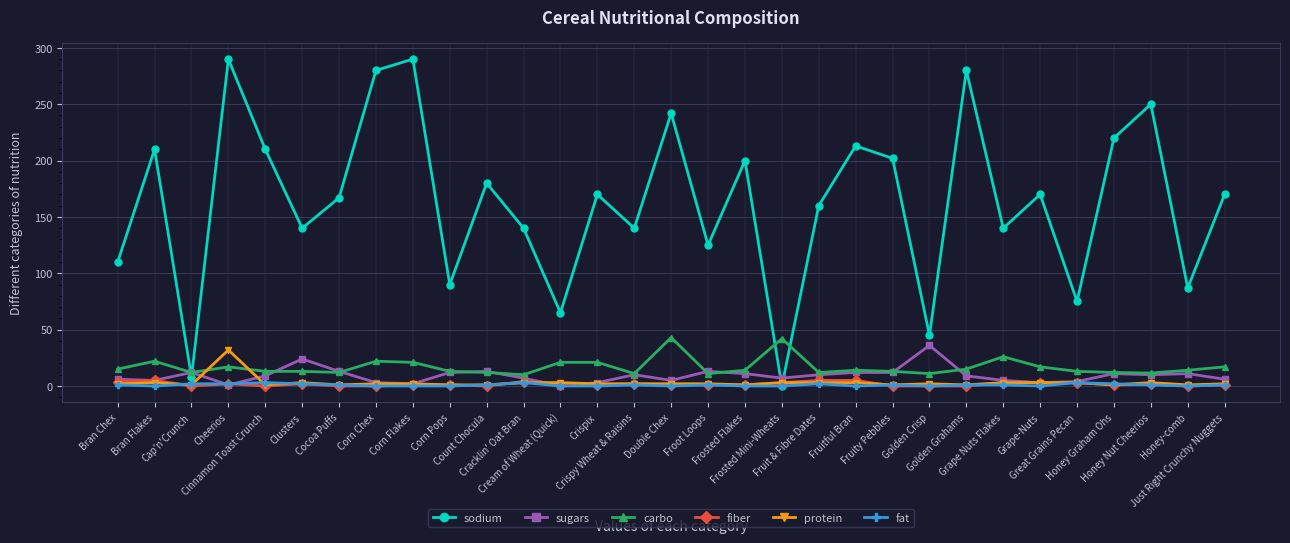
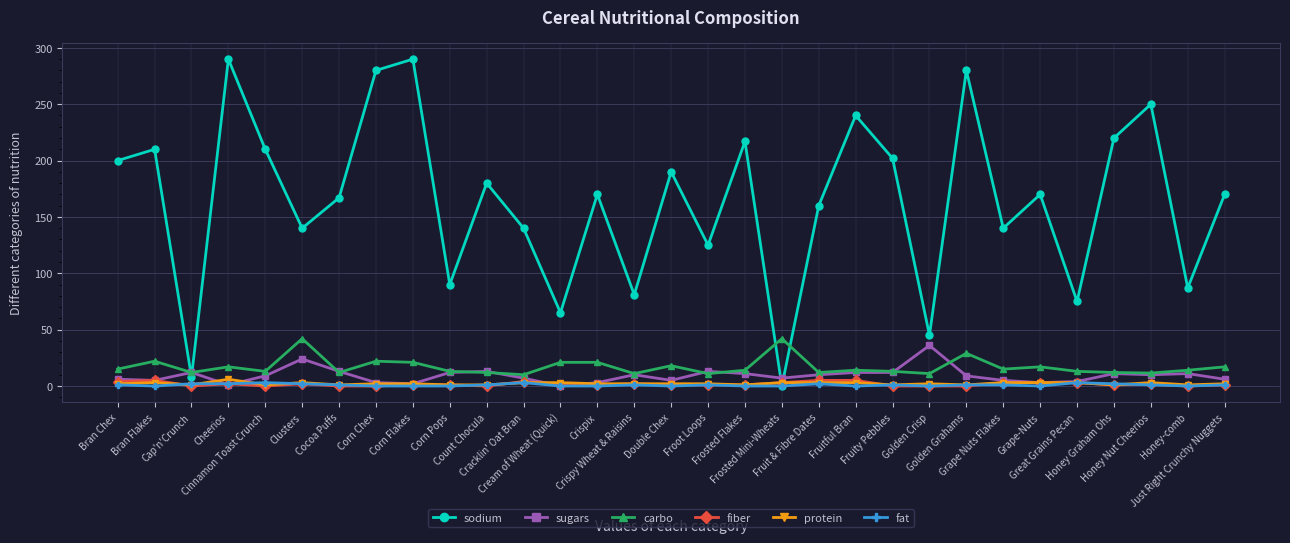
sodium, Bran Chex: 110 -> 200
protein, Cheerios: 32 -> 6
carbo, Clusters: 13 -> 42
sodium, Crispy Wheat & Raisins: 140 -> 81
sodium, Double Chex: 242 -> 190
carbo, Double Chex: 43 -> 18
sodium, Frosted Flakes: 200 -> 217
sodium, Fruitful Bran: 213 -> 240
carbo, Golden Grahams: 15 -> 29
carbo, Grape Nuts Flakes: 26 -> 15
